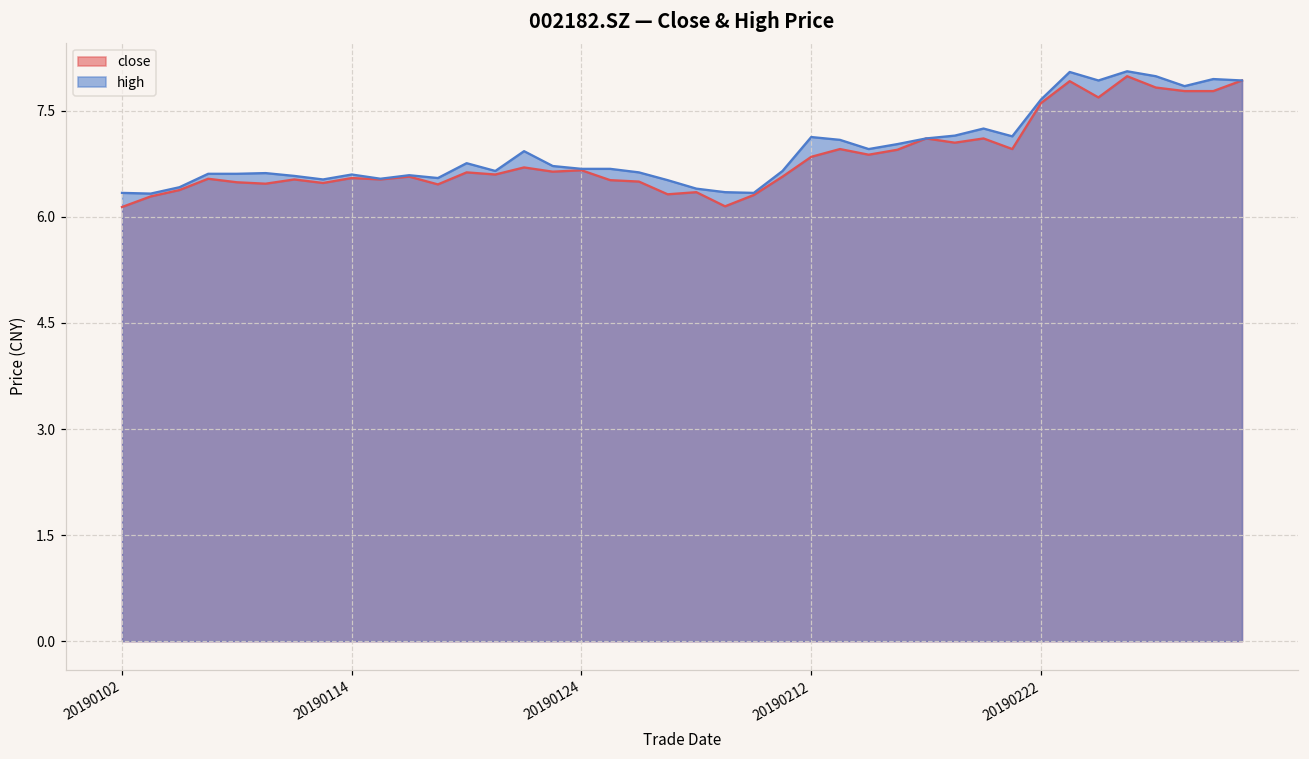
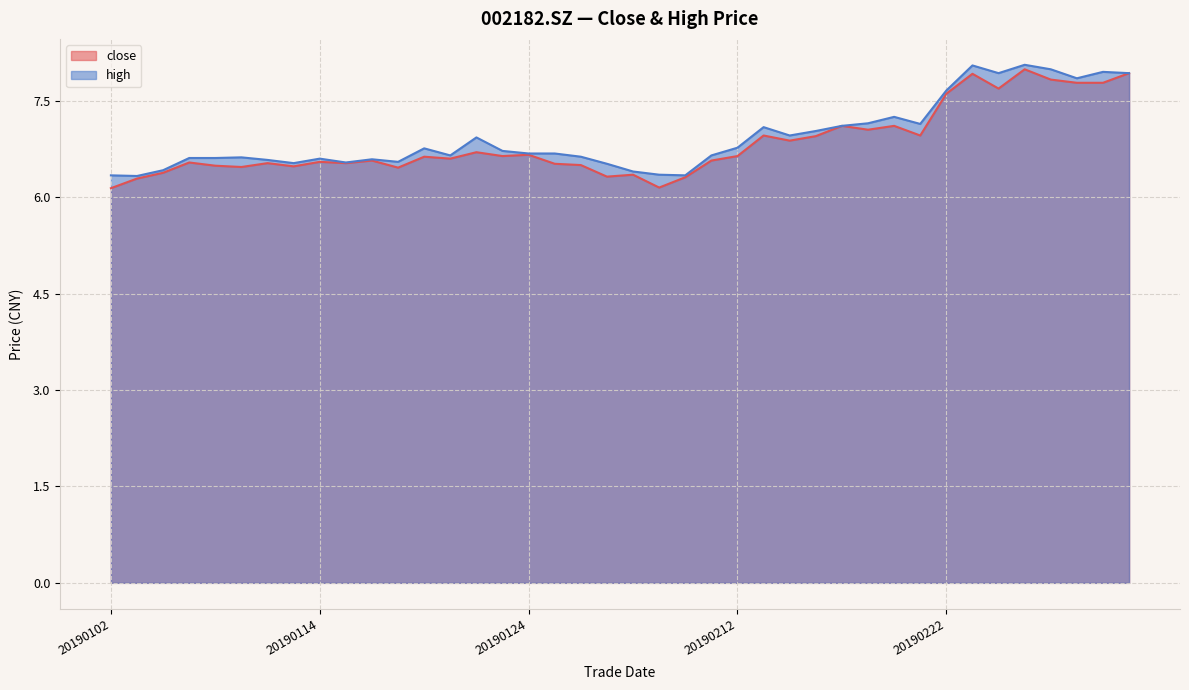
close, 20190212: 6.9 -> 6.6
high, 20190212: 7.1 -> 6.8
